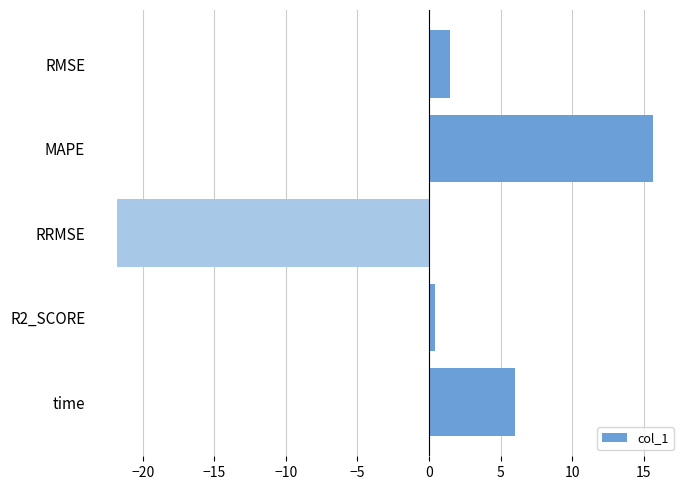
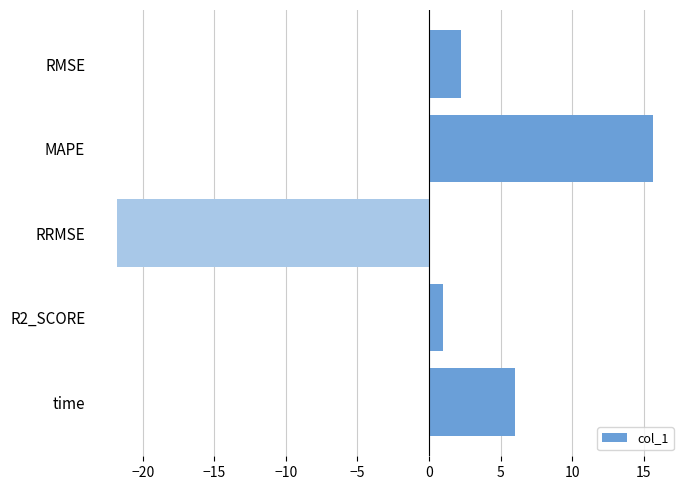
RMSE: 1.5 -> 2.3
R2_SCORE: 0.4 -> 1.0
